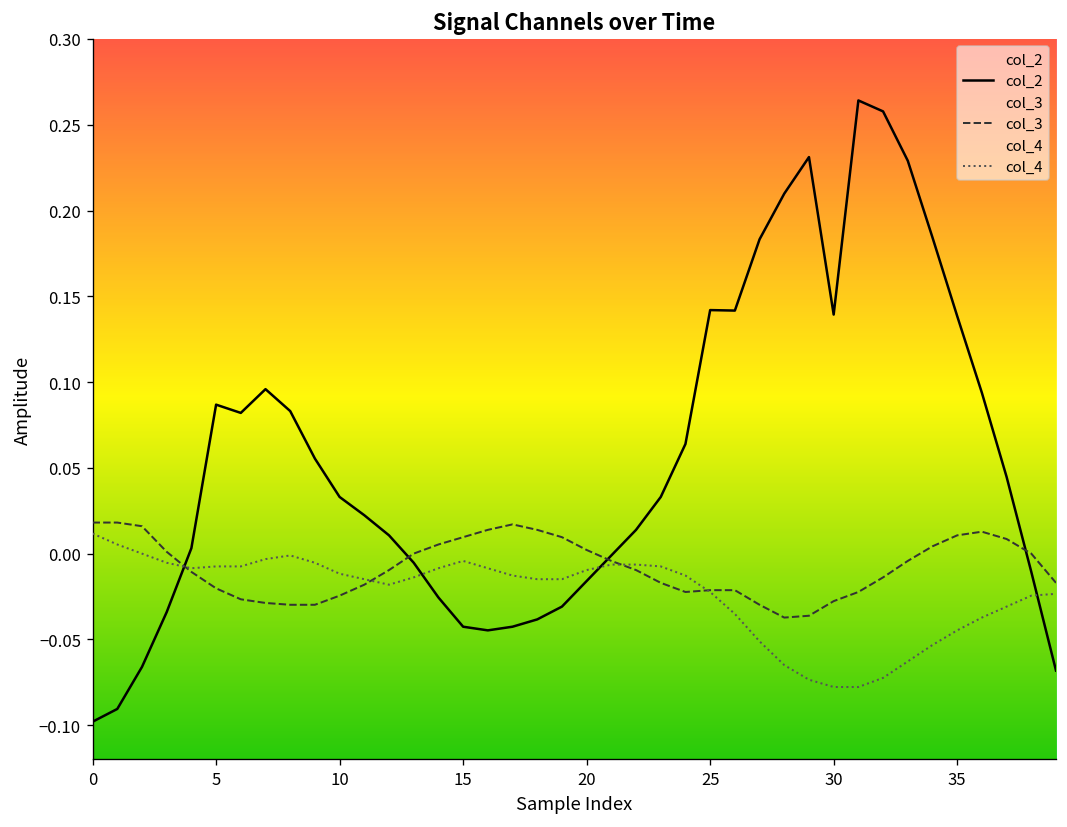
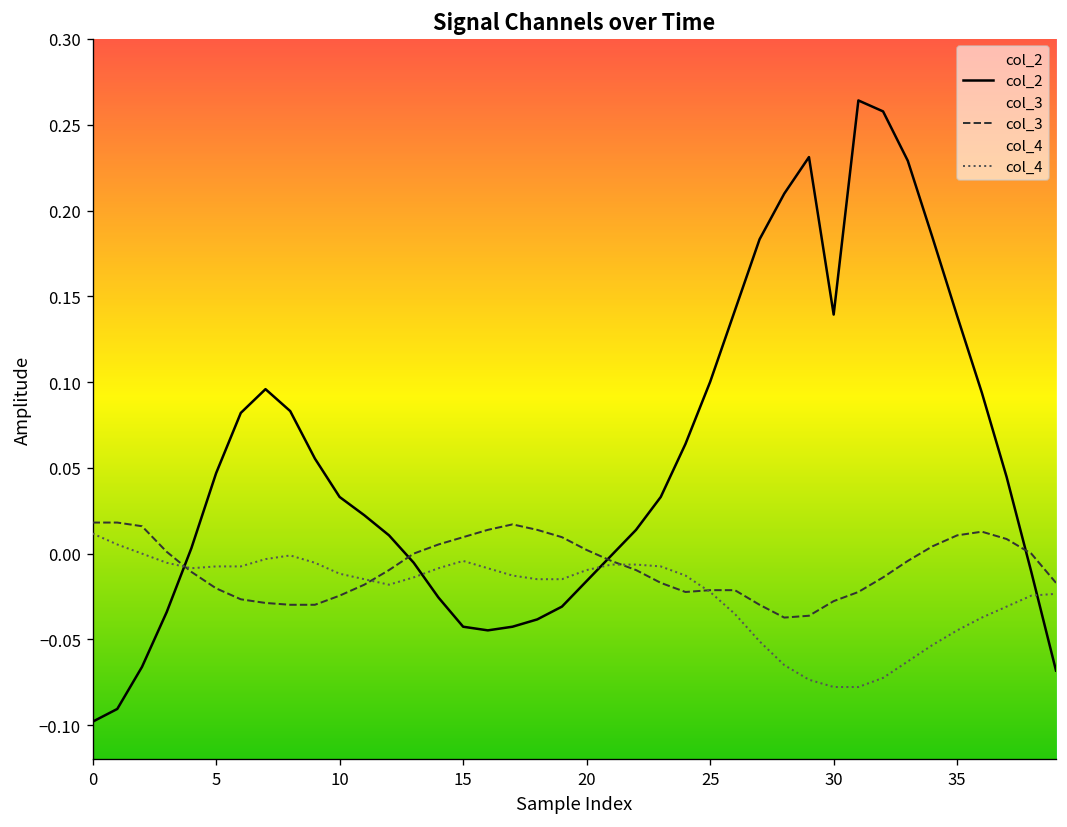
col_2, 5: 0.087 -> 0.047
col_2, 25: 0.142 -> 0.100
